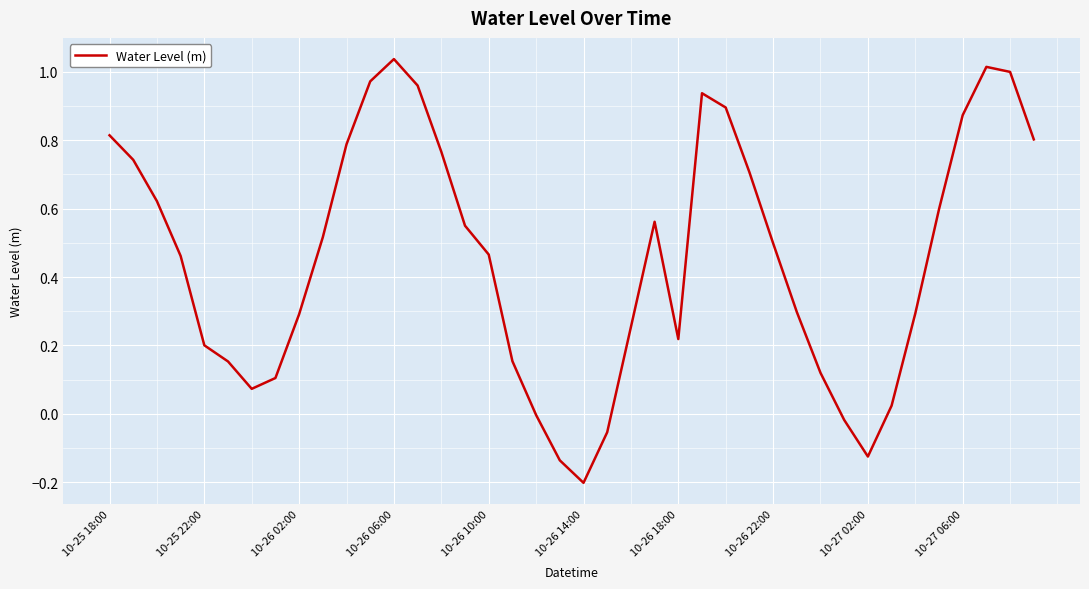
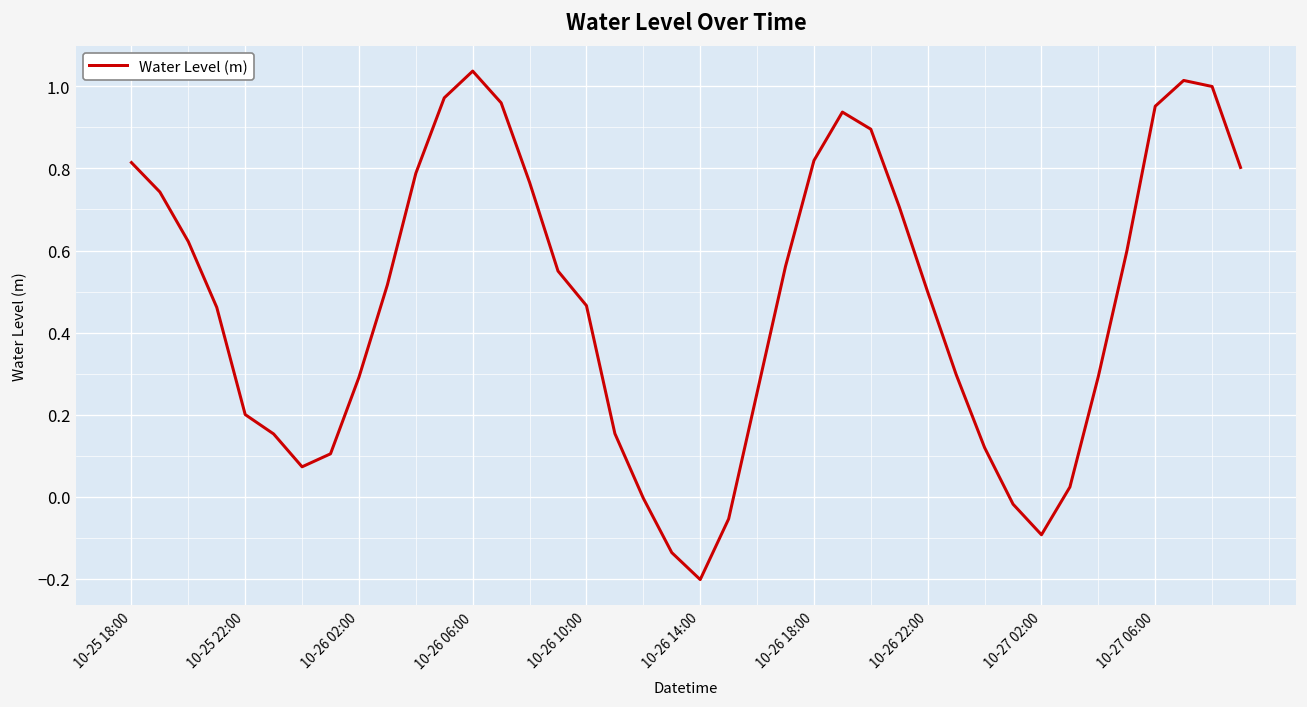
10-26 18:00: 0.22 -> 0.82
10-27 02:00: -0.12 -> -0.09
10-27 06:00: 0.87 -> 0.95
